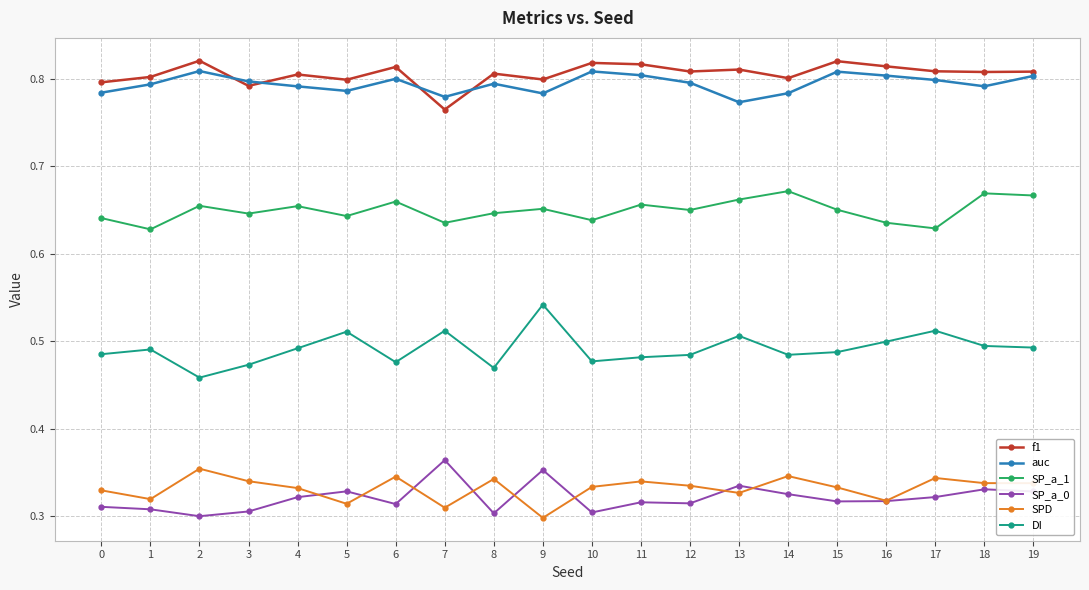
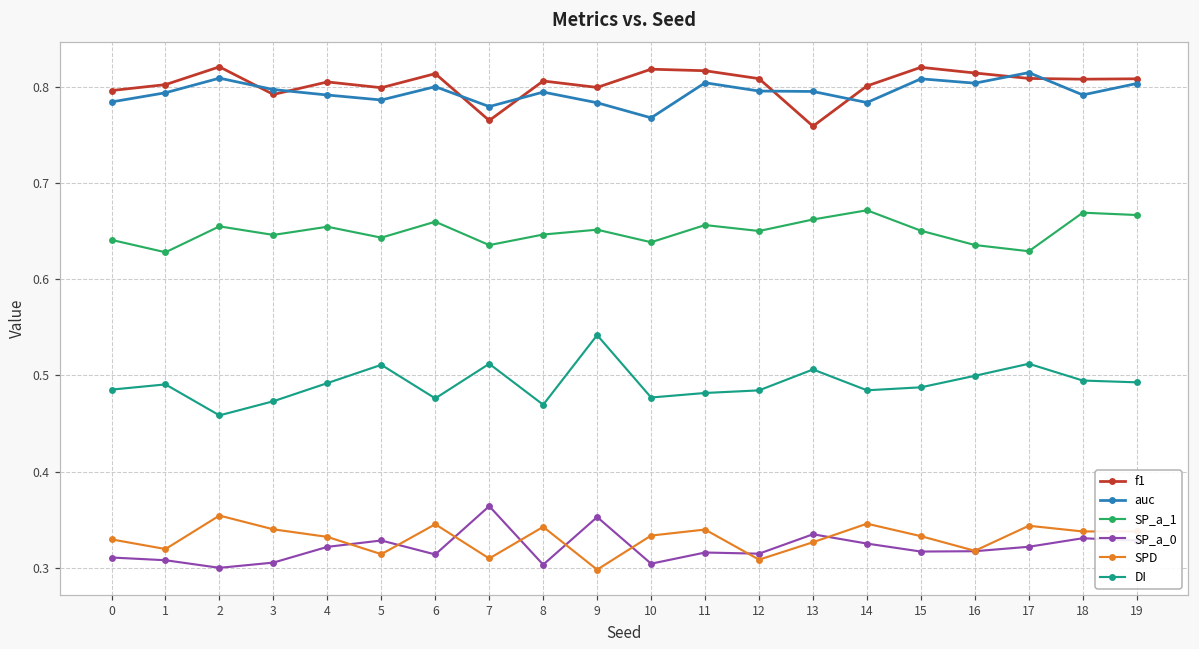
auc, 10: 0.81 -> 0.77
SPD, 12: 0.34 -> 0.31
f1, 13: 0.81 -> 0.76
auc, 13: 0.77 -> 0.79
auc, 17: 0.80 -> 0.81
